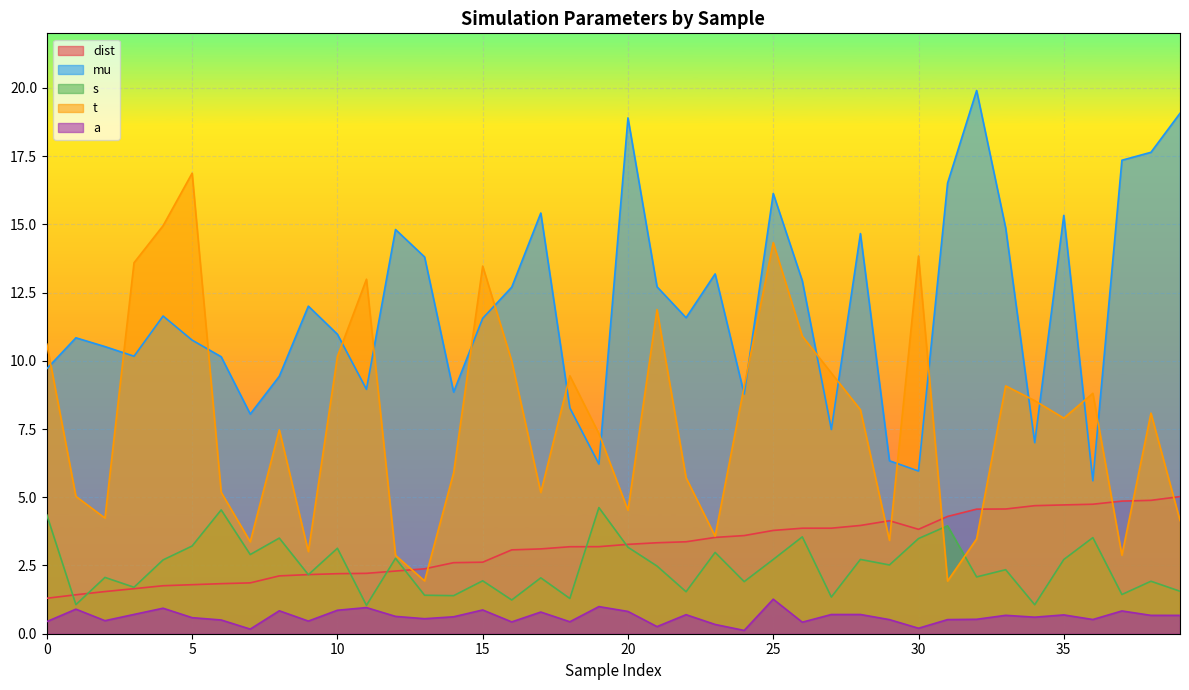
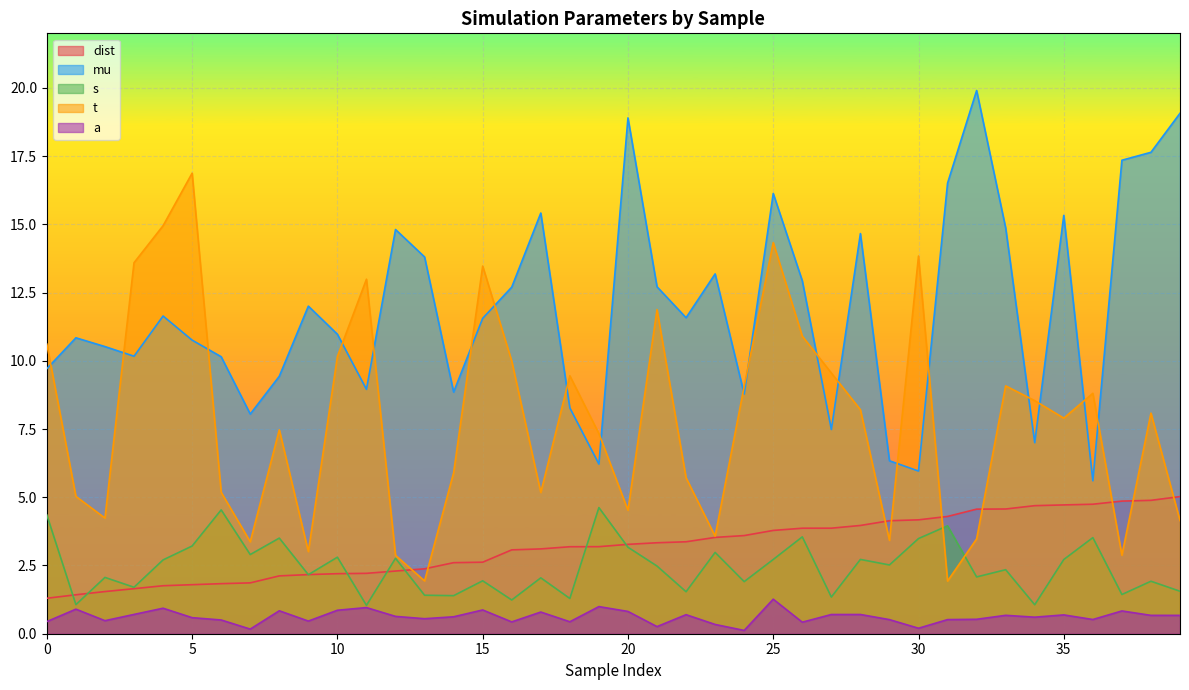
s, 10: 3.1 -> 2.8
dist, 30: 3.8 -> 4.2
